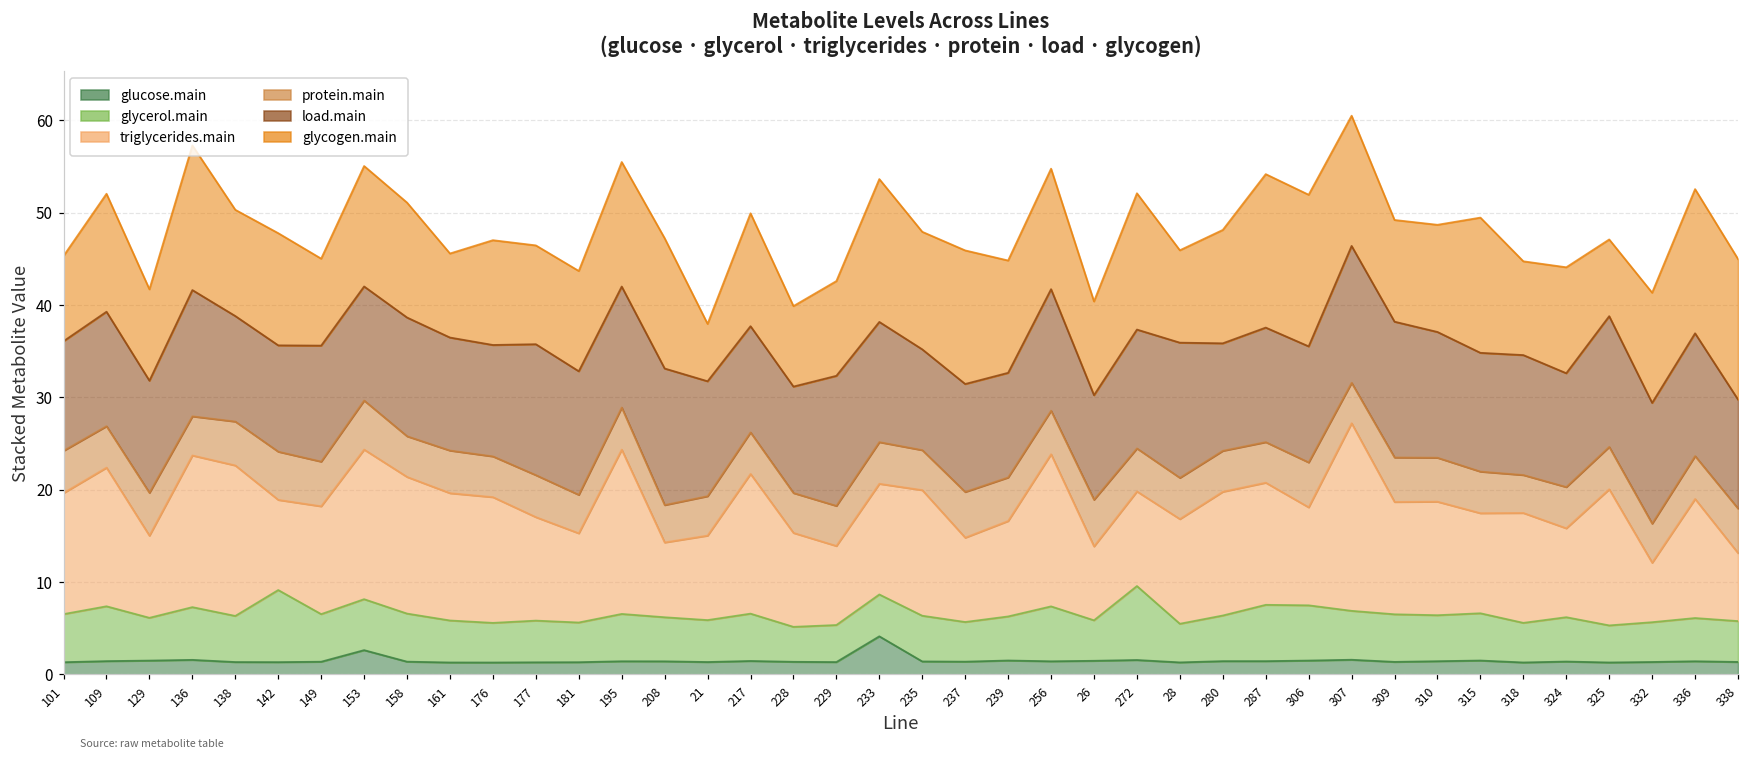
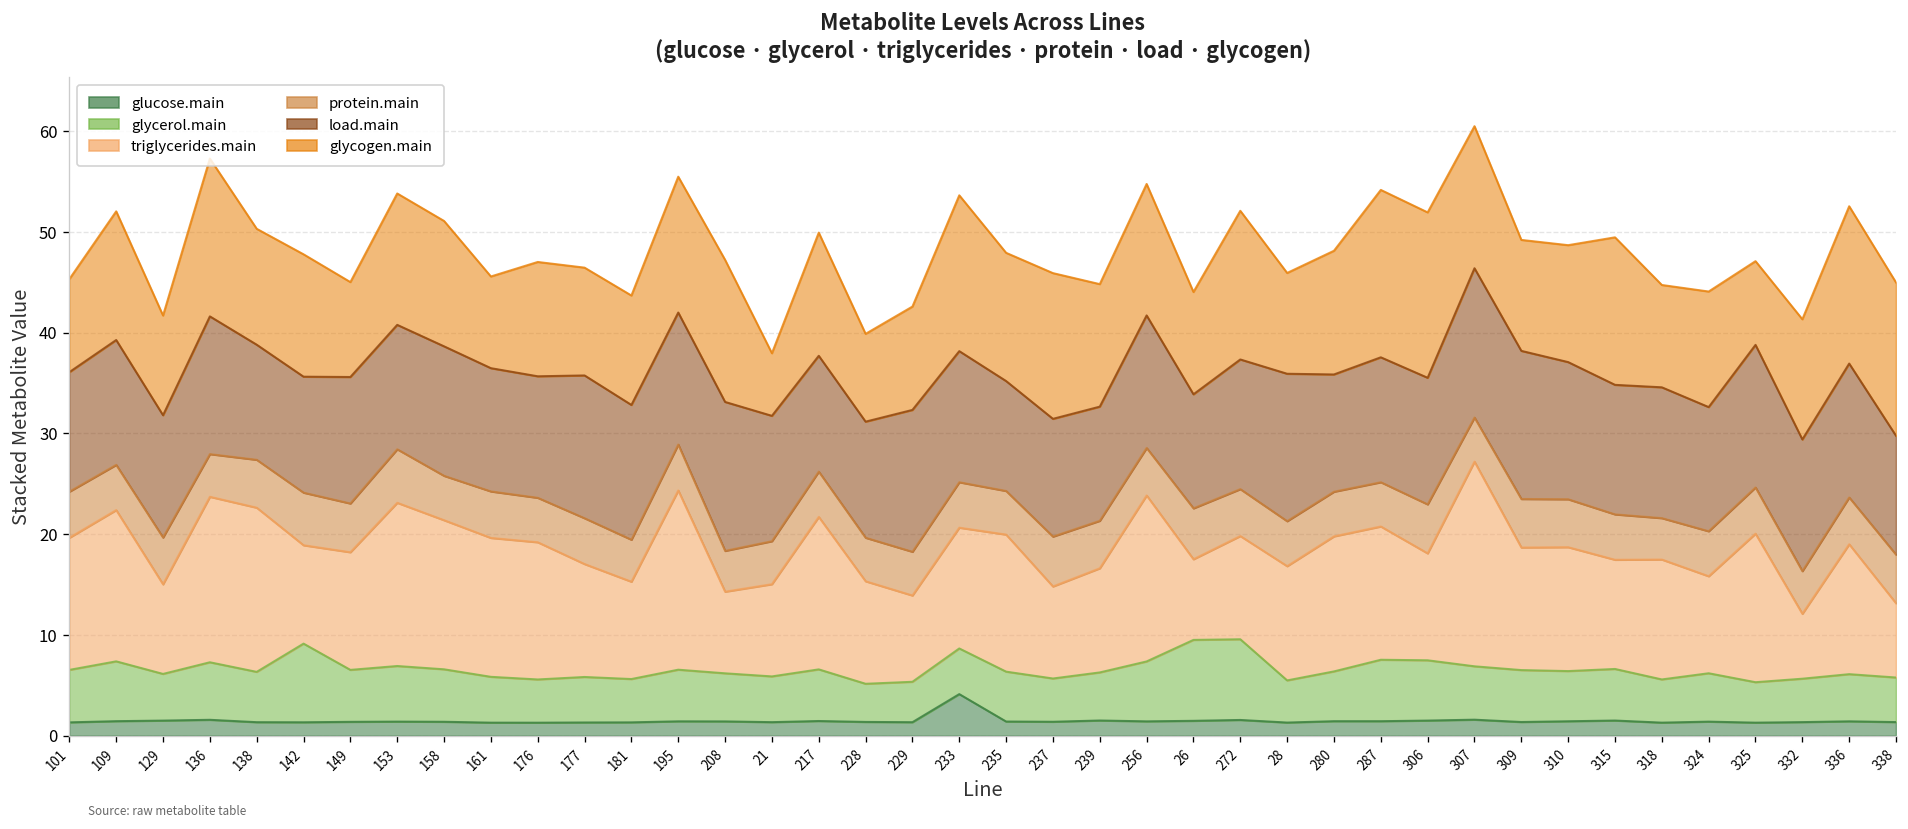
glucose.main, 153: 3 -> 1
glycerol.main, 26: 4 -> 8
